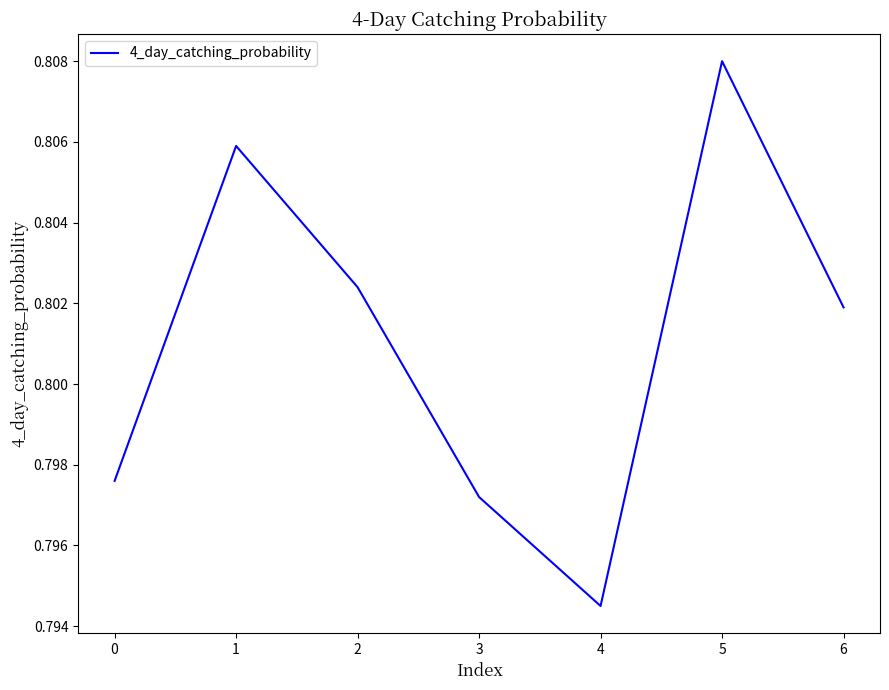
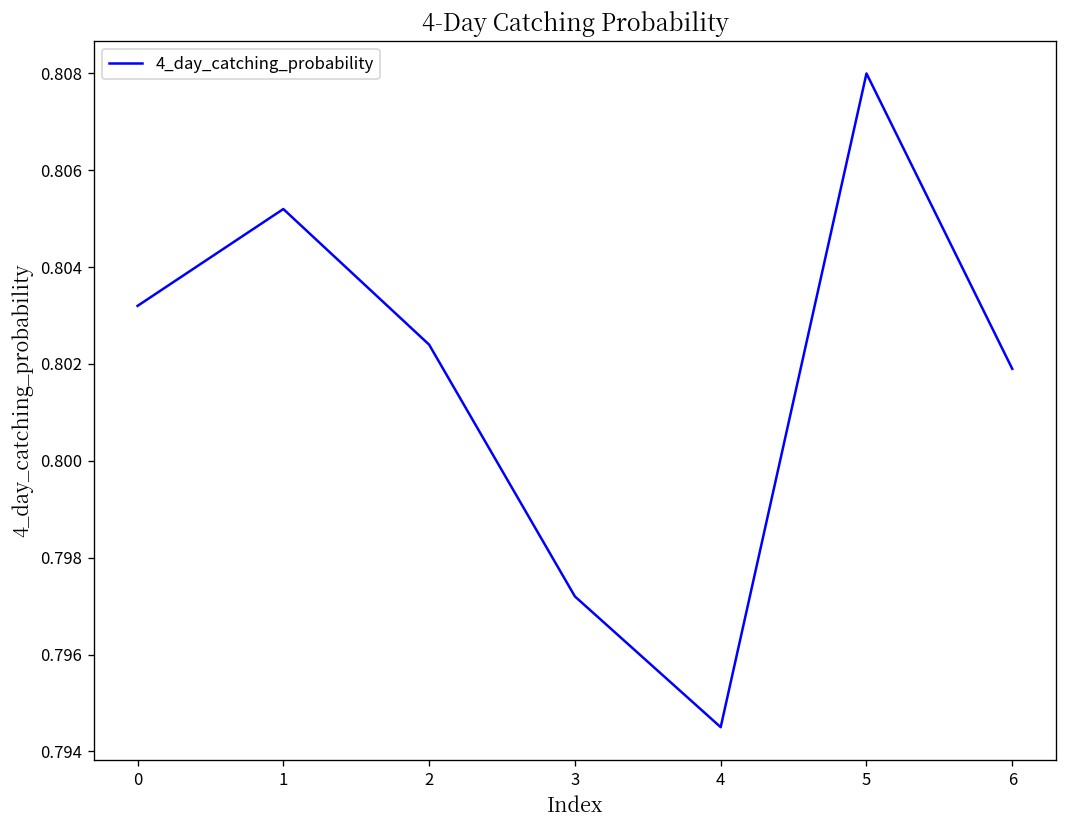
0: 0.7976 -> 0.8032
1: 0.8059 -> 0.8052
